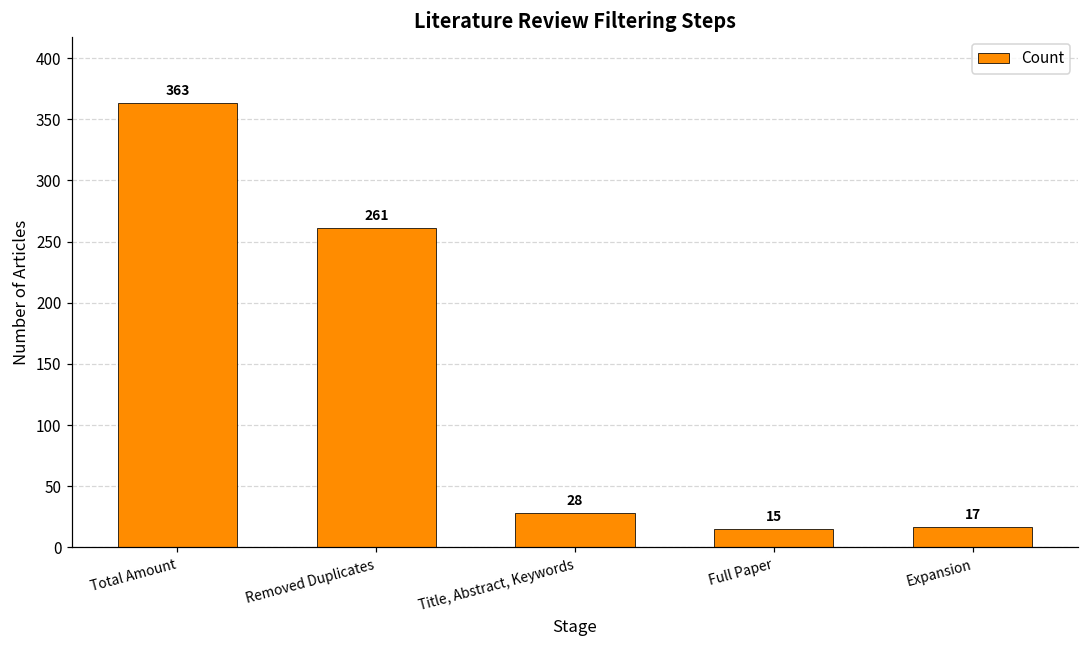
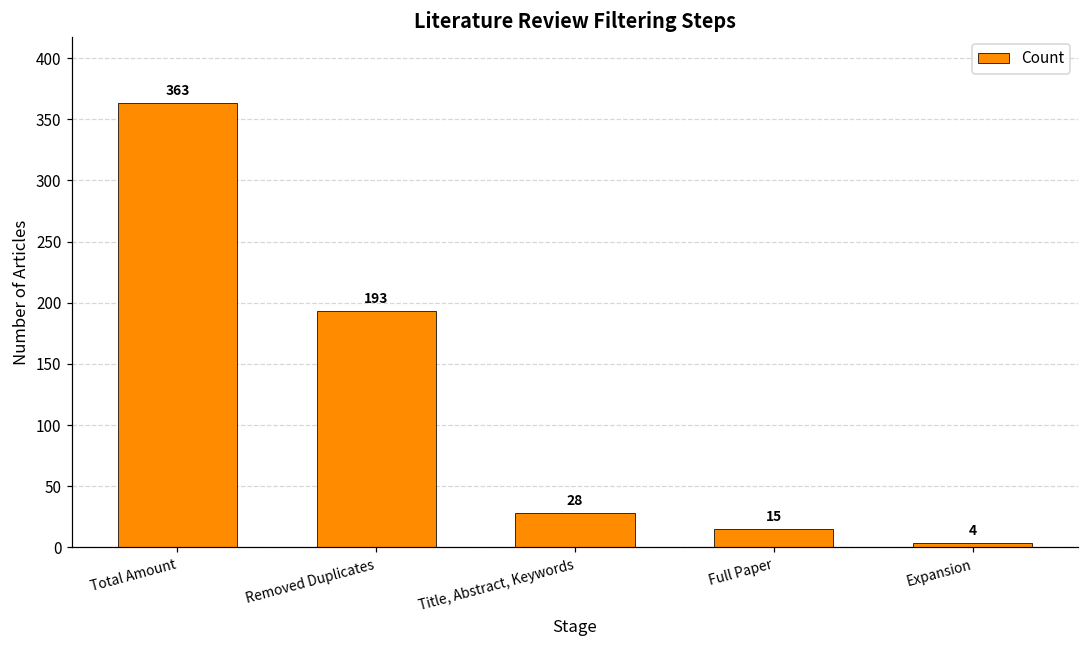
Removed Duplicates: 261 -> 193
Expansion: 17 -> 4
